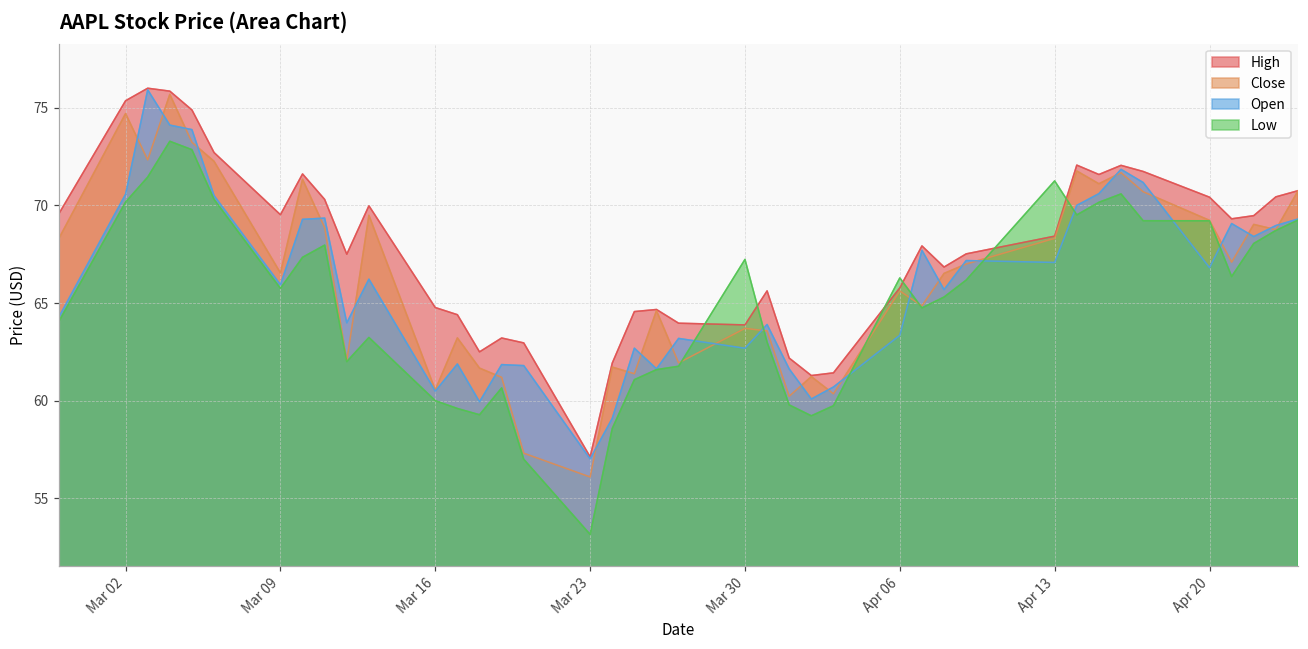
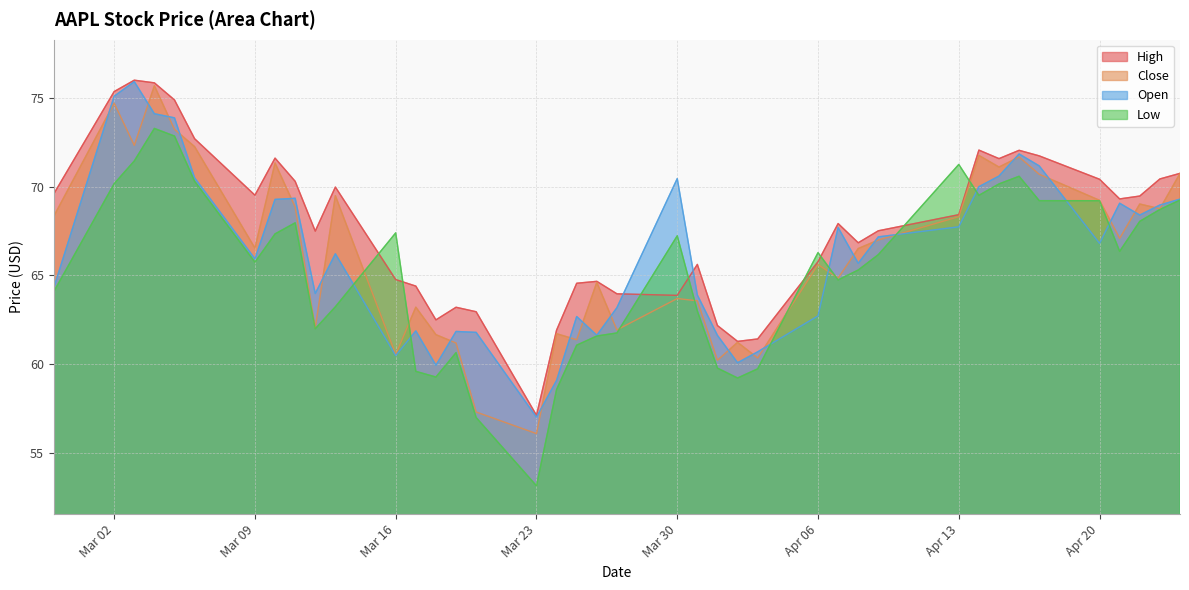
Open, Mar 02: 70.6 -> 75.1
Low, Mar 16: 60.0 -> 67.4
Open, Mar 30: 62.7 -> 70.5
Open, Apr 06: 63.3 -> 62.7
Open, Apr 13: 67.1 -> 67.7
